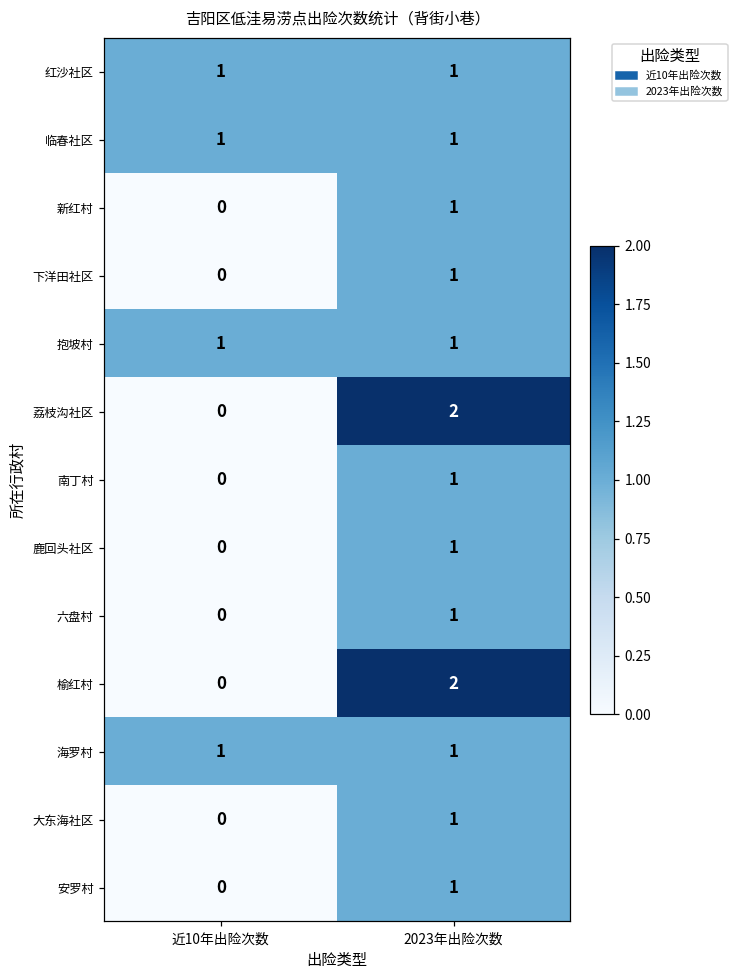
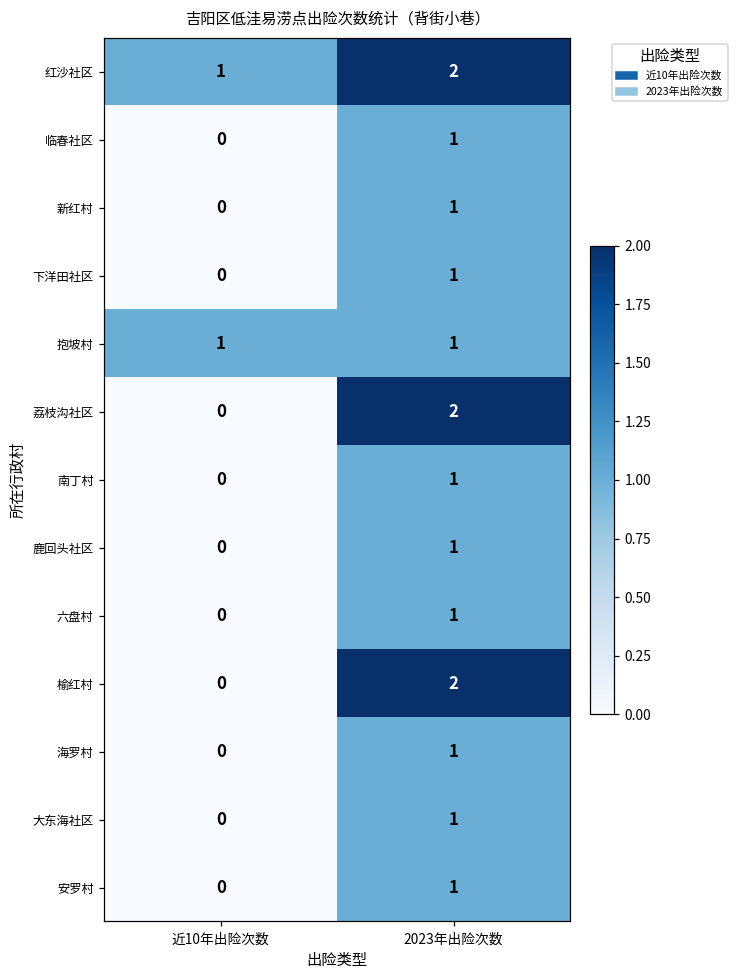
红沙社区, 2023年出险次数: 1 -> 2
临春社区, 近10年出险次数: 1 -> 0
海罗村, 近10年出险次数: 1 -> 0
